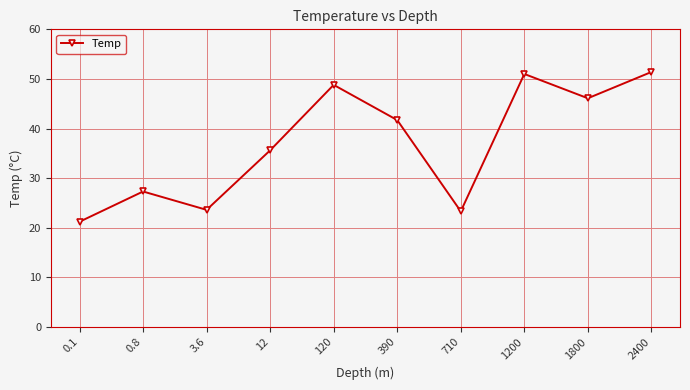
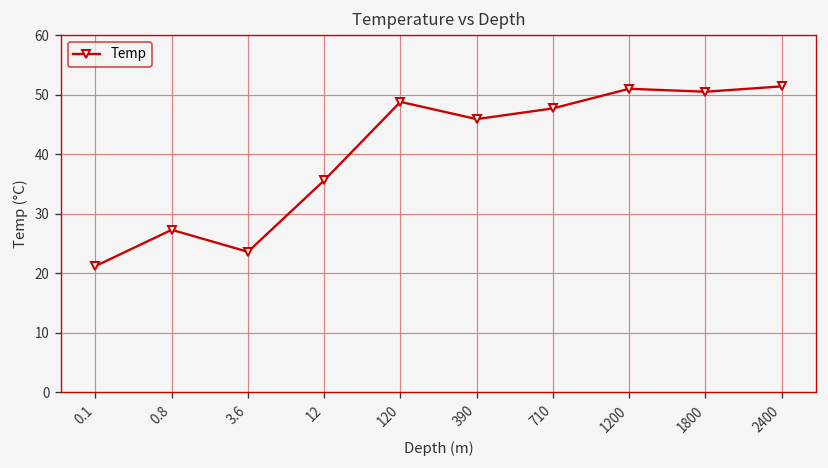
390: 42 -> 46
710: 23 -> 48
1800: 46 -> 51
